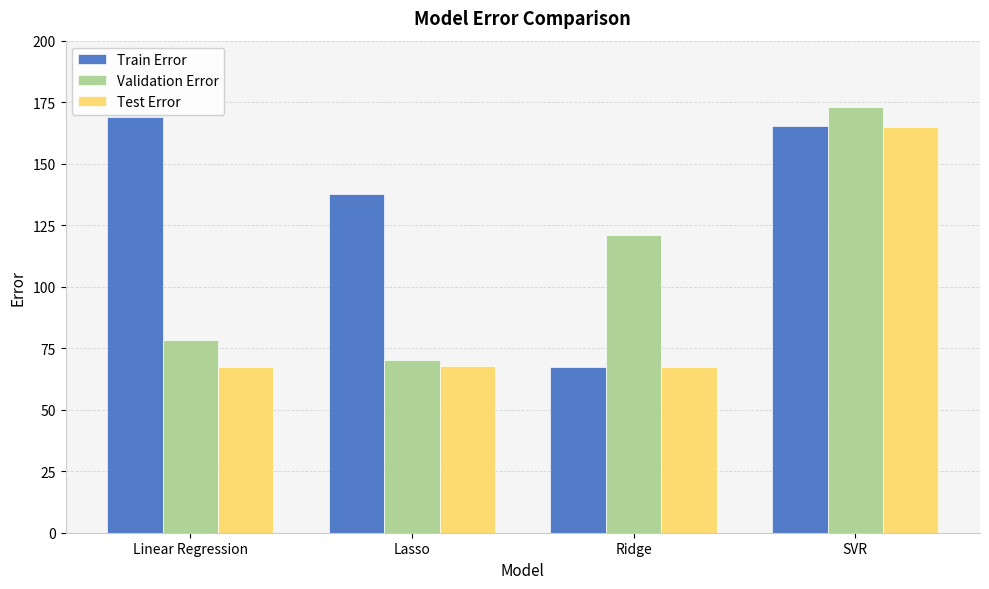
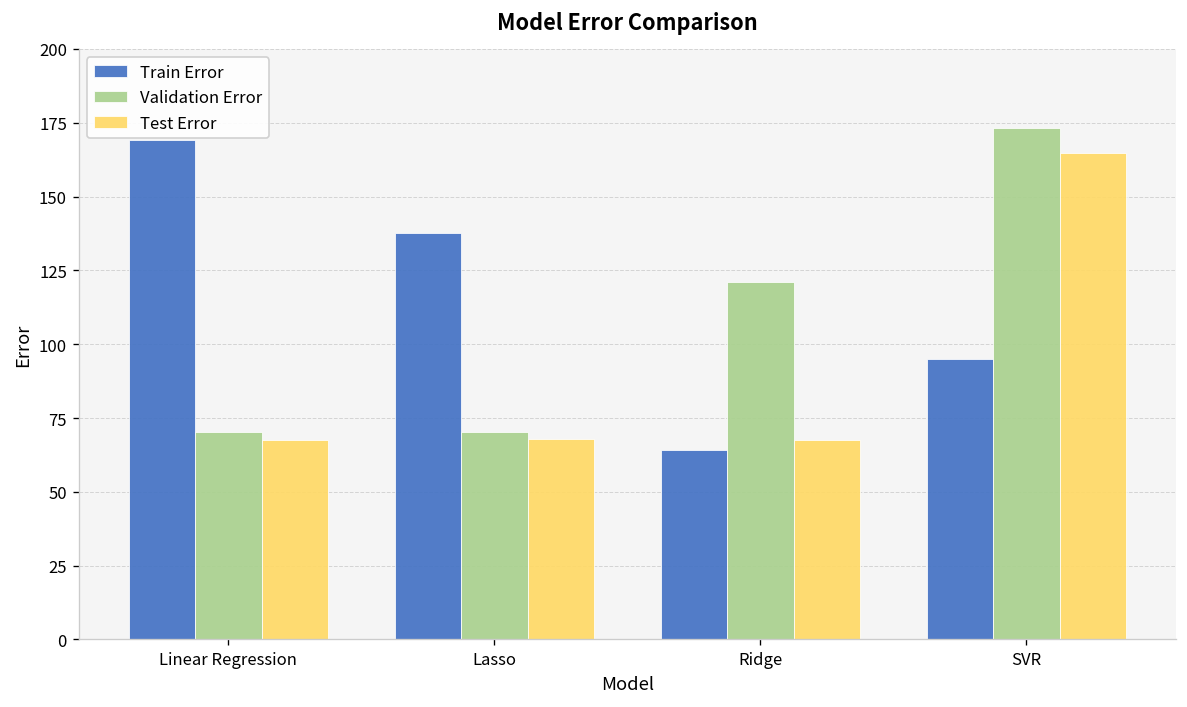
Validation Error, Linear Regression: 78 -> 70
Train Error, Ridge: 67 -> 64
Train Error, SVR: 165 -> 95
